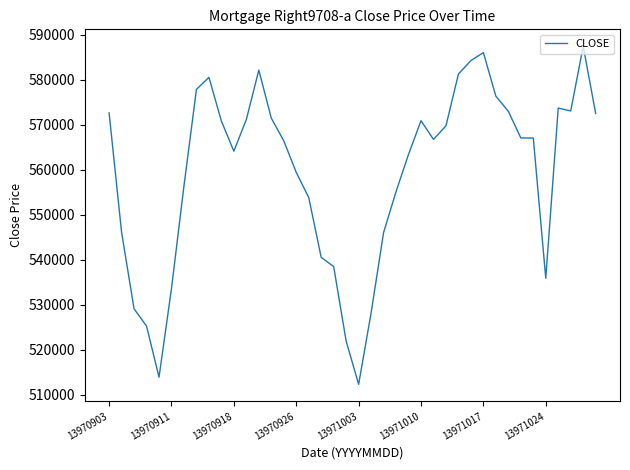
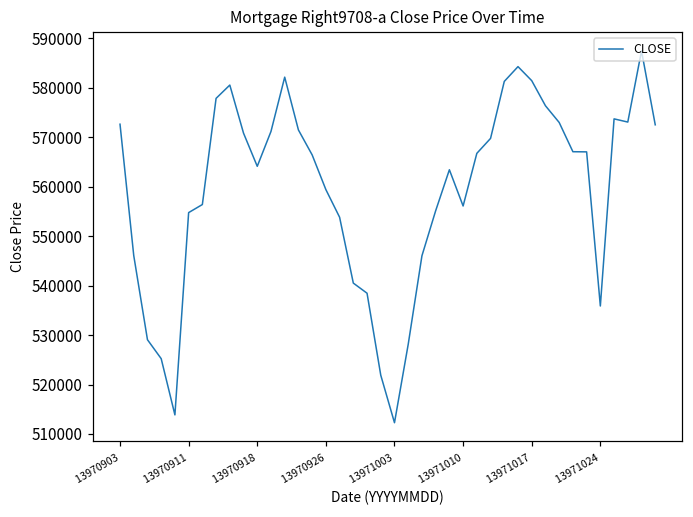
13970911: 534000 -> 555000
13971010: 571000 -> 556000
13971017: 586000 -> 581000
